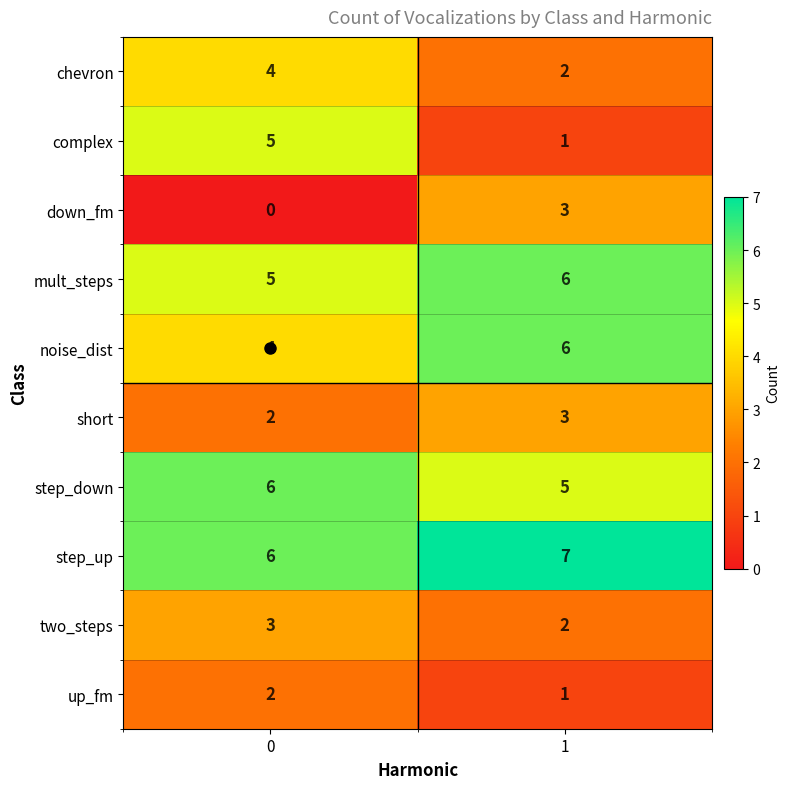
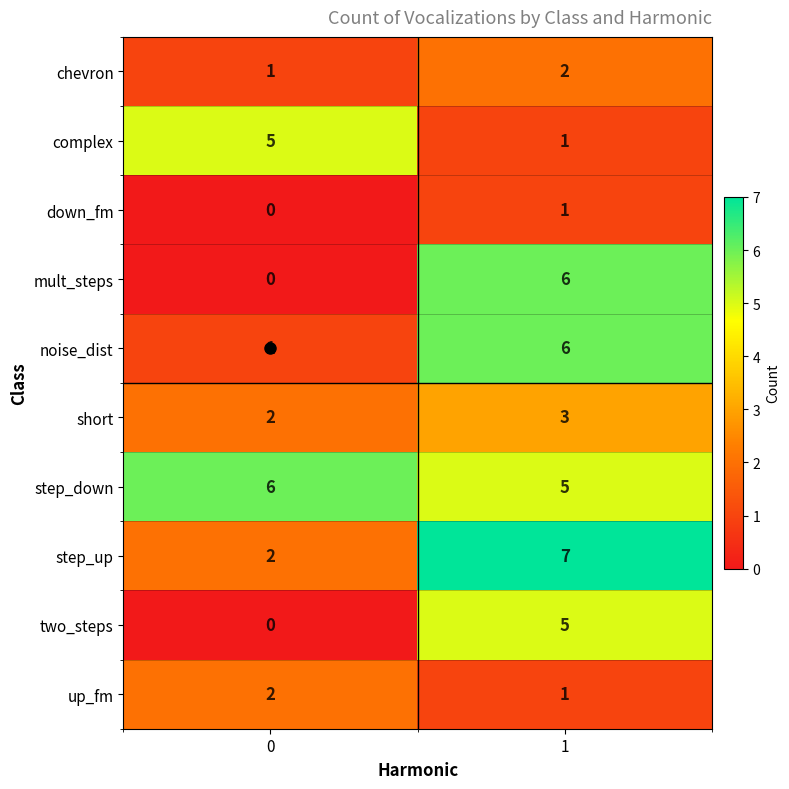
chevron, 0: 4 -> 1
down_fm, 1: 3 -> 1
mult_steps, 0: 5 -> 0
noise_dist, 0: 4 -> 1
step_up, 0: 6 -> 2
two_steps, 0: 3 -> 0
two_steps, 1: 2 -> 5
